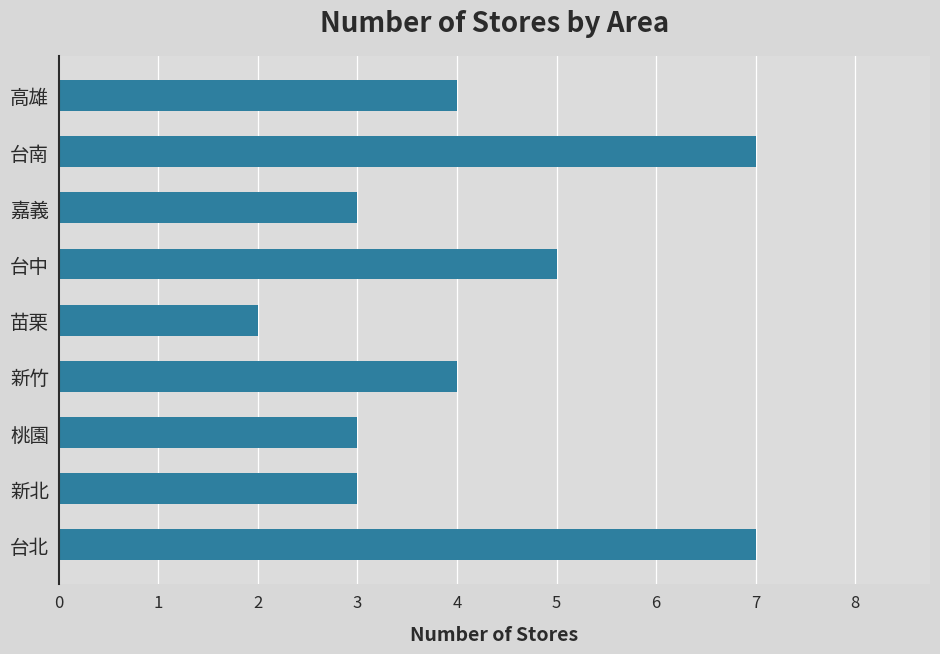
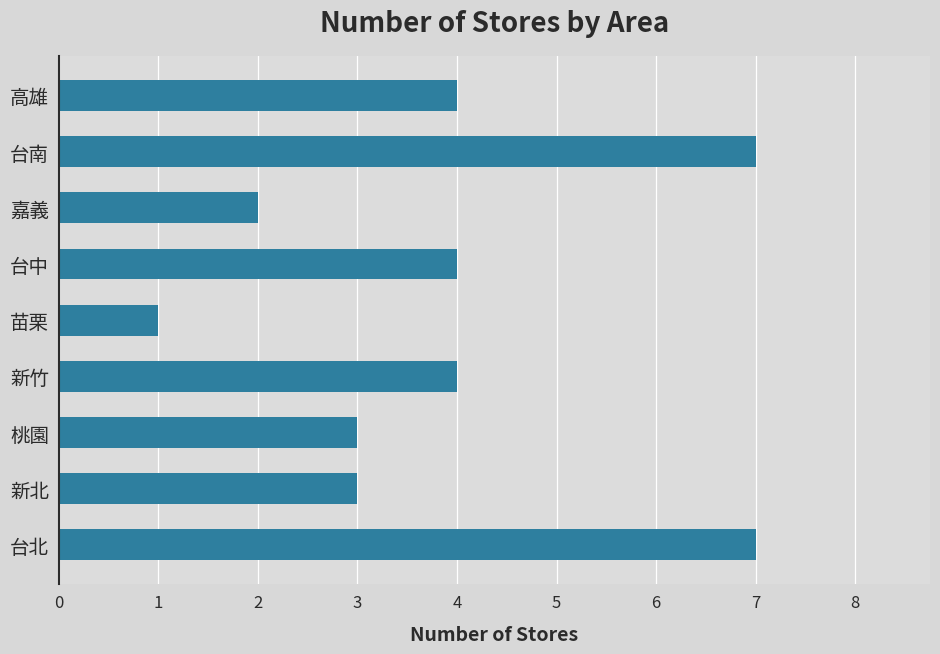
嘉義: 3 -> 2
台中: 5 -> 4
苗栗: 2 -> 1
